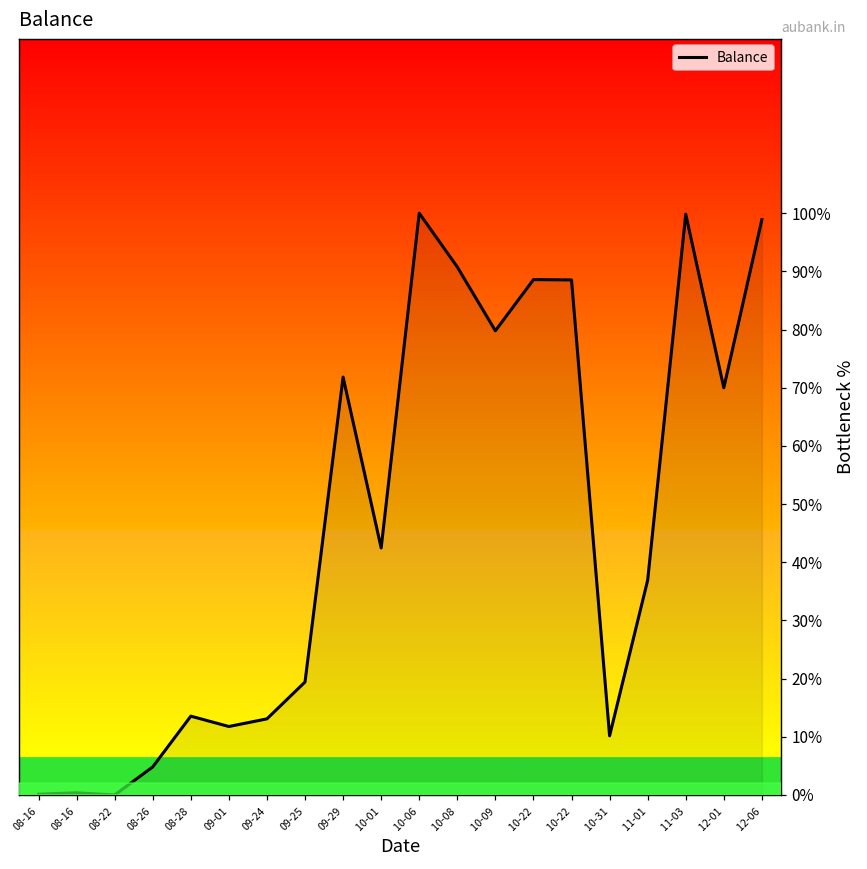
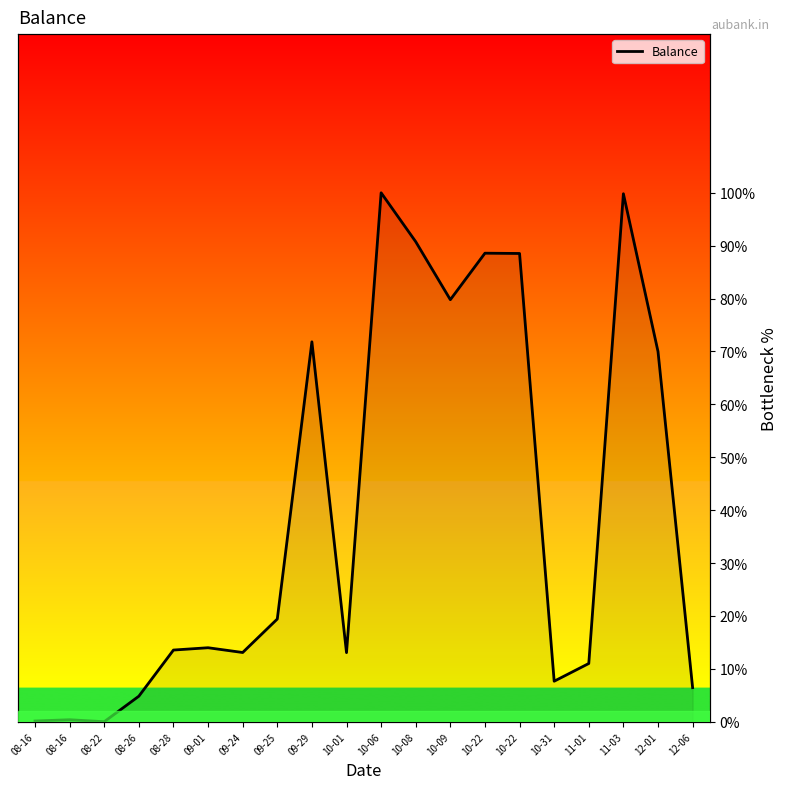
09-01: 12% -> 14%
10-01: 42% -> 13%
10-31: 10% -> 8%
11-01: 37% -> 11%
12-06: 99% -> 6%
